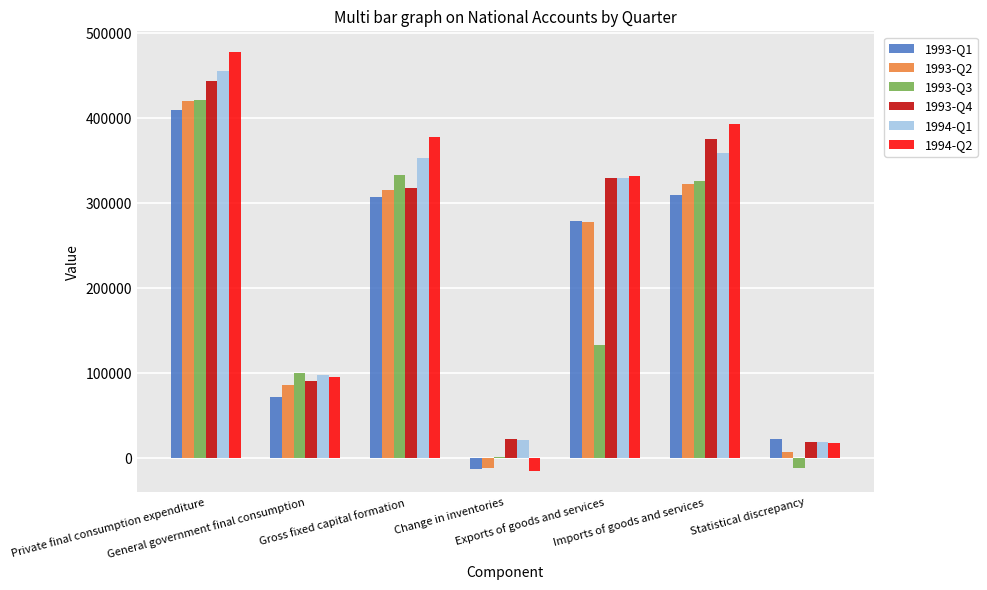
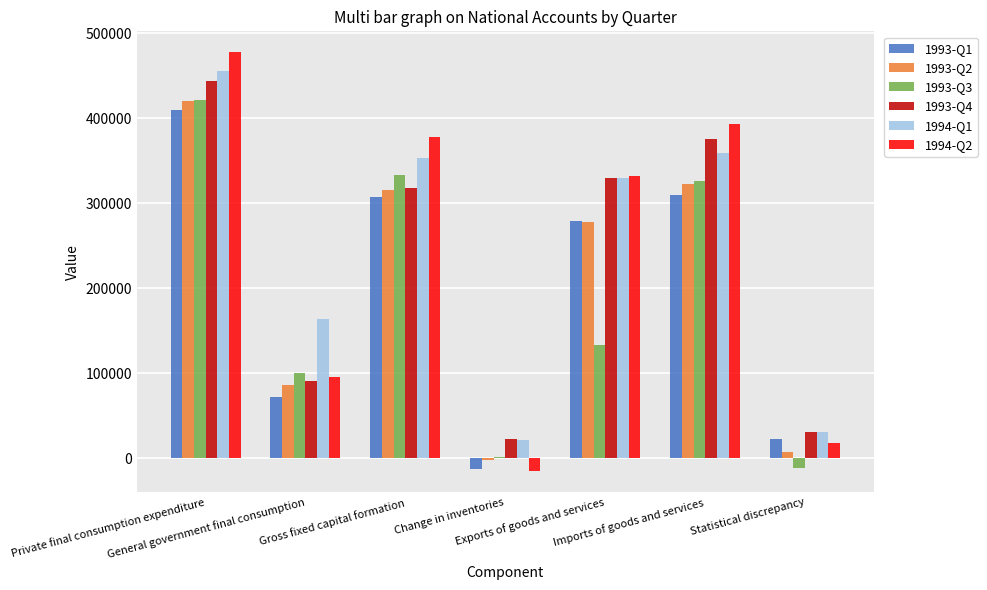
1994-Q1, General government final consumption: 100000 -> 160000
1993-Q2, Change in inventories: -10000 -> 0
1993-Q4, Statistical discrepancy: 20000 -> 30000
1994-Q1, Statistical discrepancy: 20000 -> 30000
